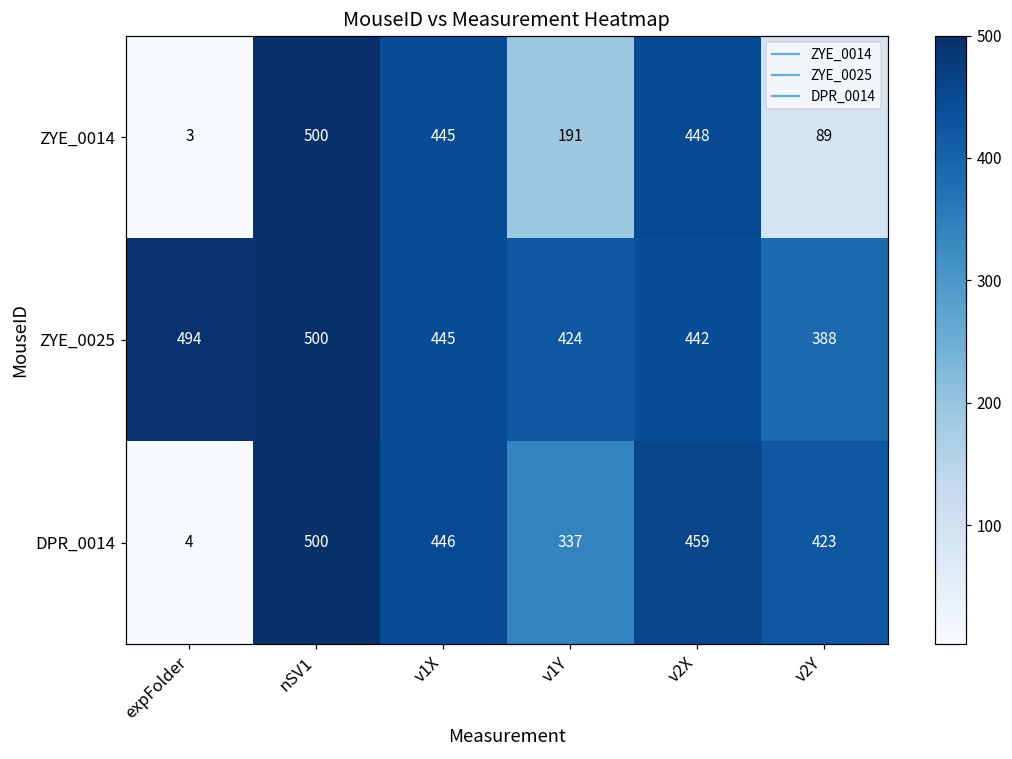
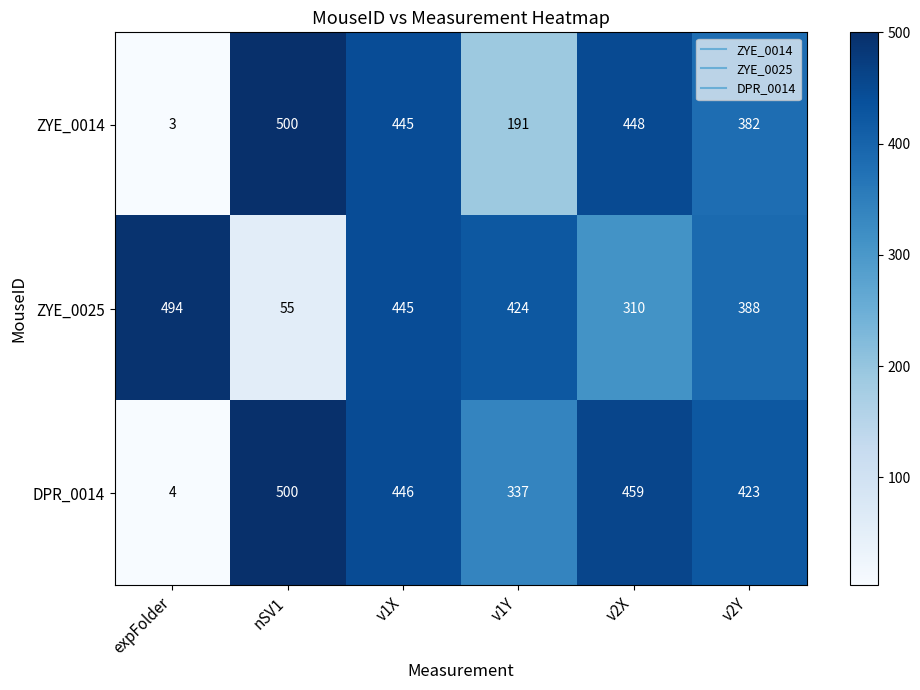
ZYE_0014, v2Y: 89 -> 382
ZYE_0025, nSV1: 500 -> 55
ZYE_0025, v2X: 442 -> 310
